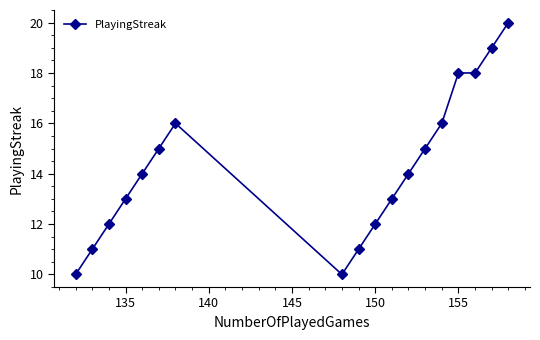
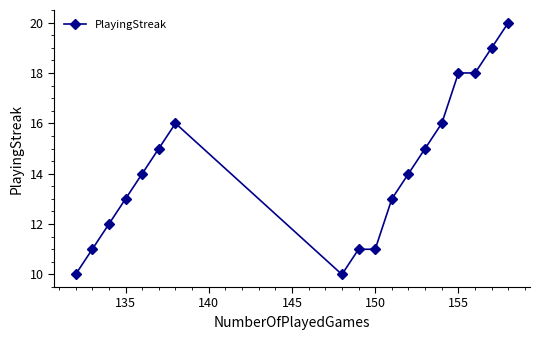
150: 12 -> 11
